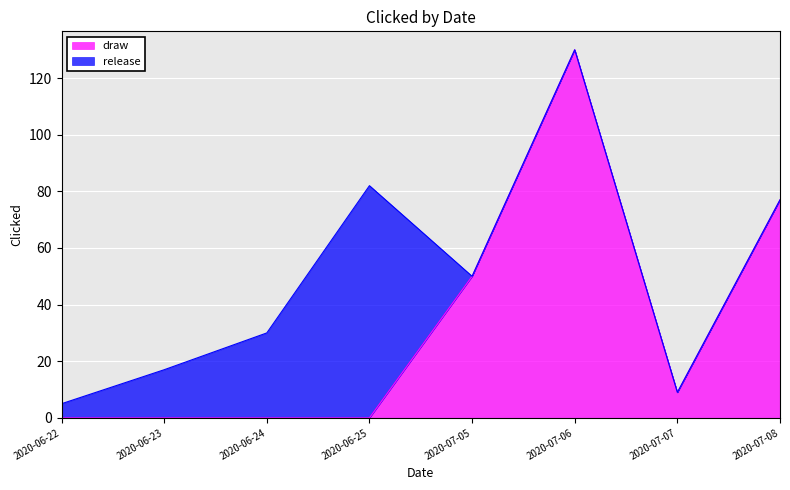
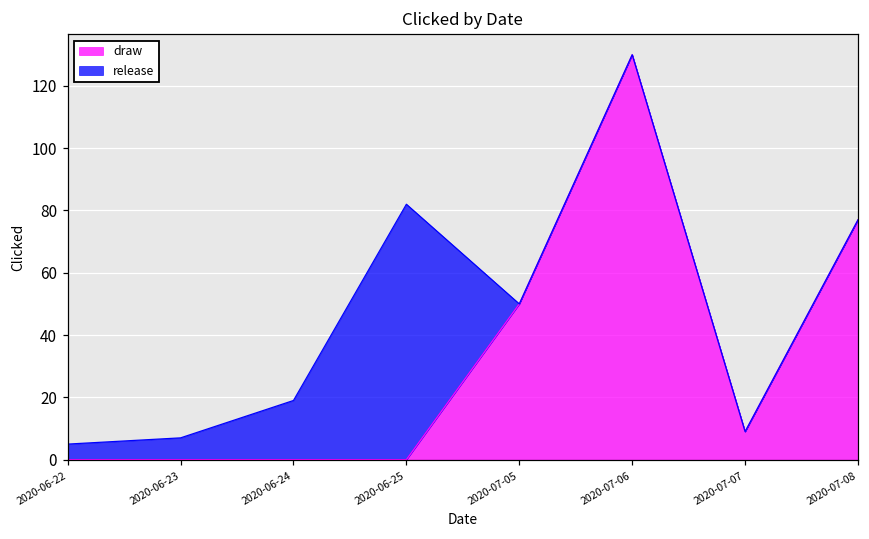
release, 2020-06-23: 17 -> 7
release, 2020-06-24: 30 -> 19
